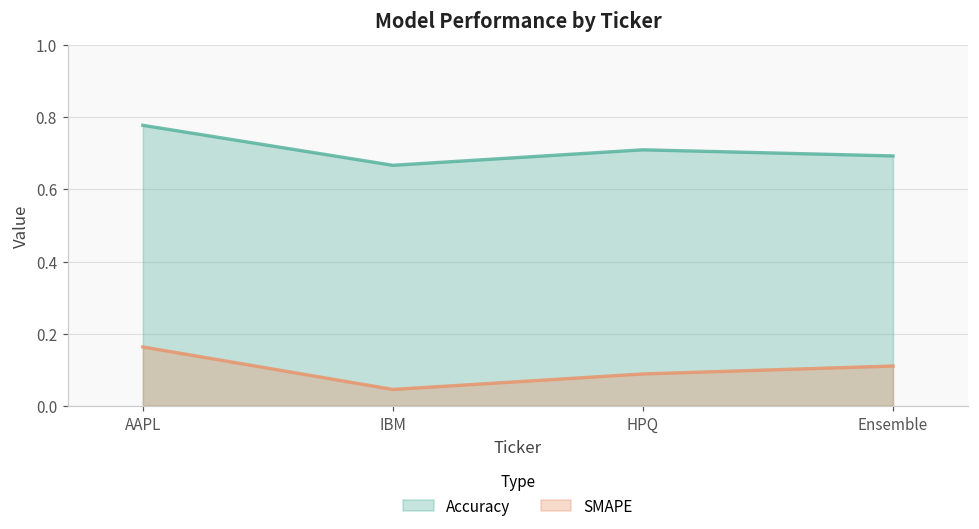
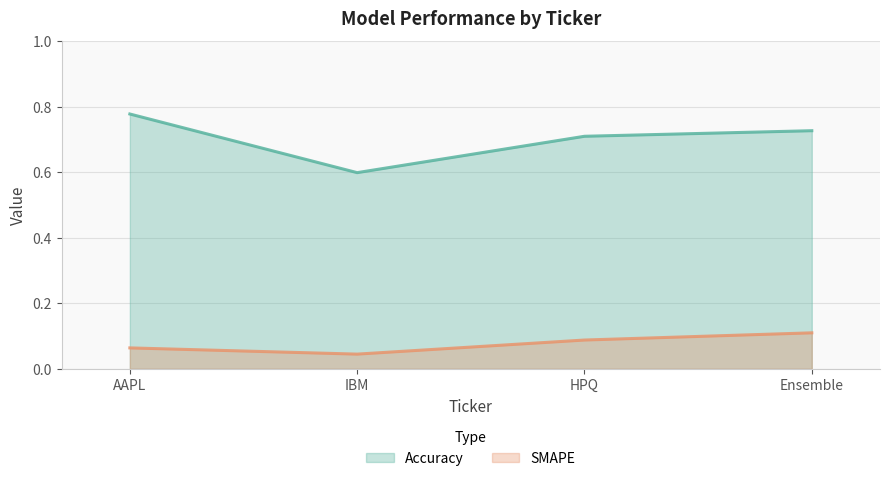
SMAPE, AAPL: 0.16 -> 0.06
Accuracy, IBM: 0.67 -> 0.60
Accuracy, Ensemble: 0.69 -> 0.73
